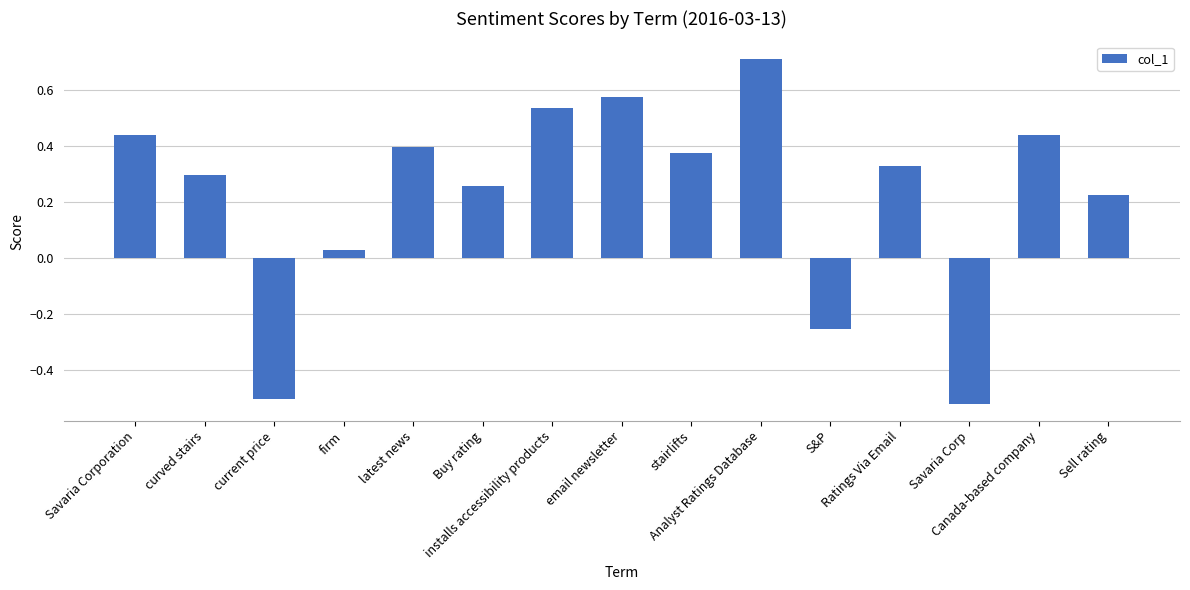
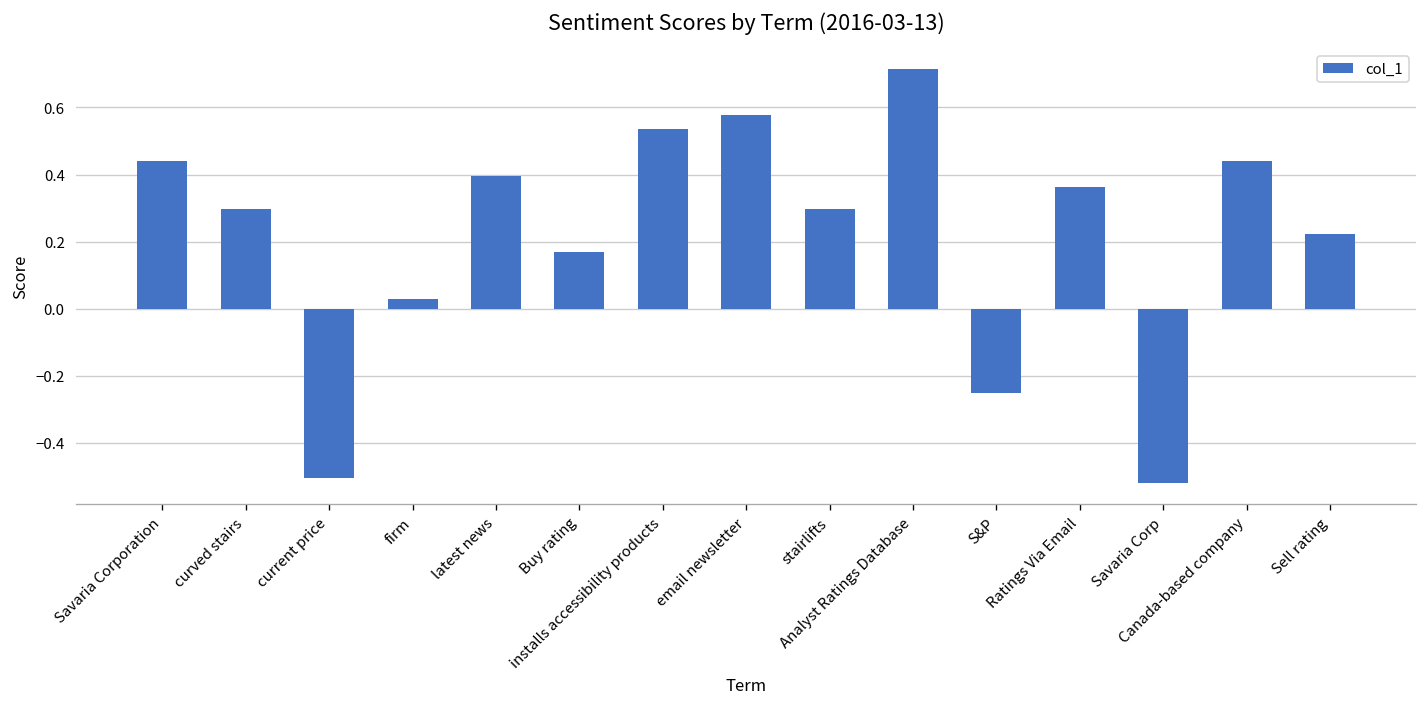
Buy rating: 0.26 -> 0.17
stairlifts: 0.38 -> 0.30
Ratings Via Email: 0.33 -> 0.36
